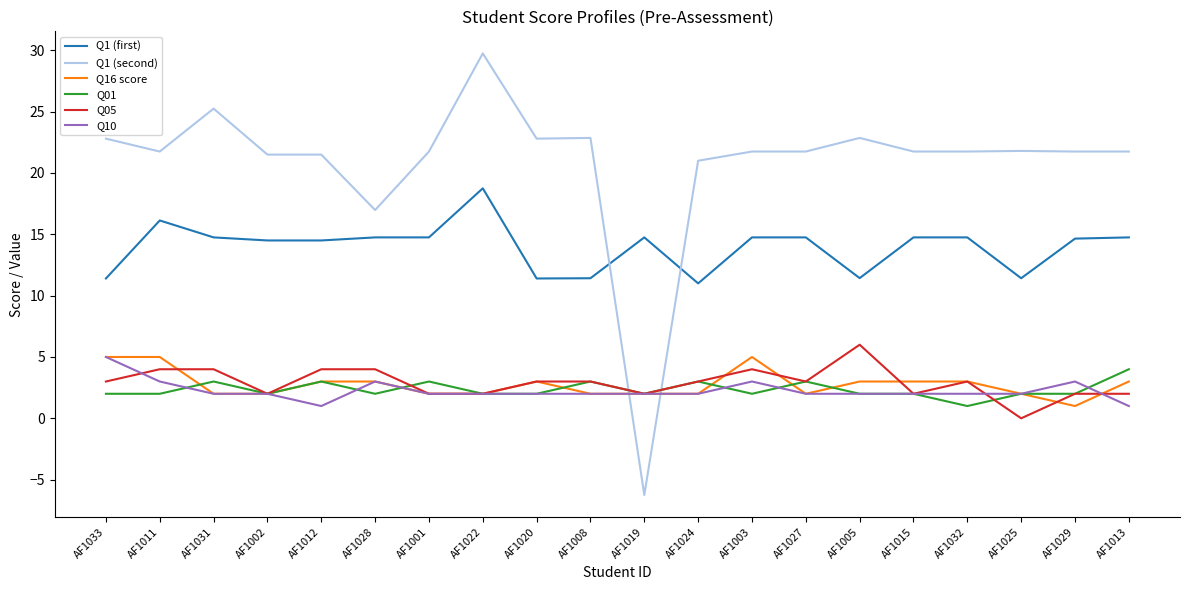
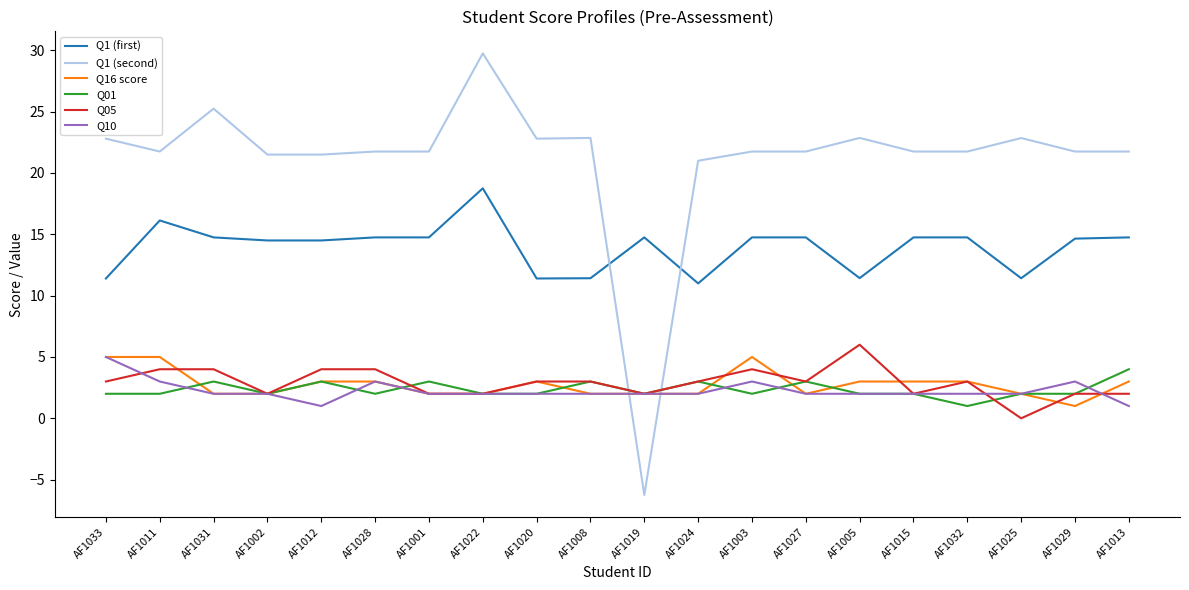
Q1 (second), AF1028: 17.0 -> 21.8
Q1 (second), AF1025: 21.8 -> 22.9
